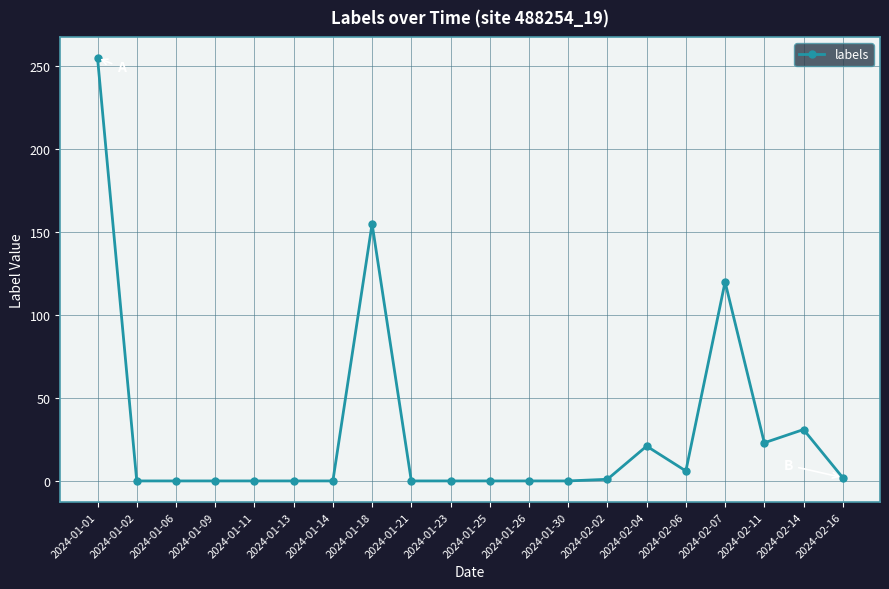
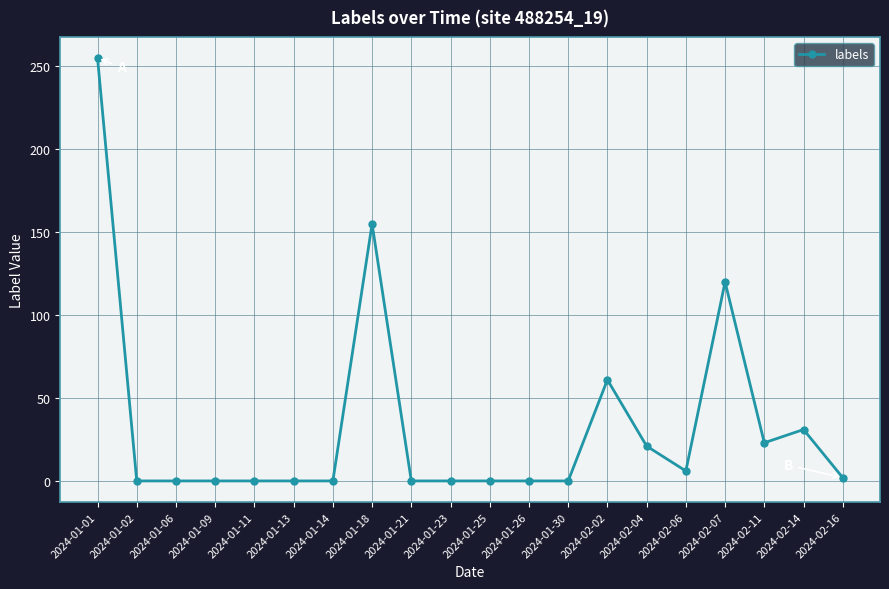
2024-02-02: 1 -> 61
